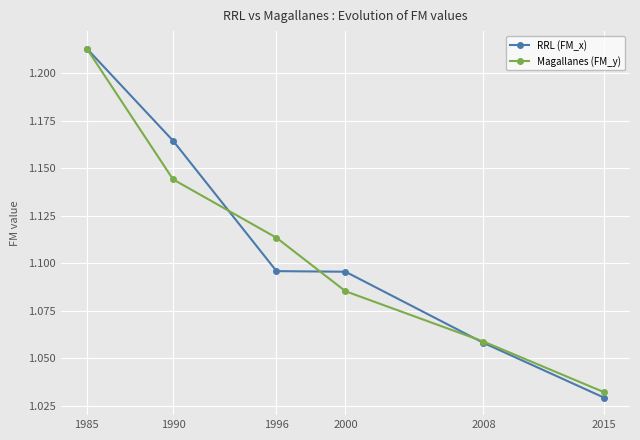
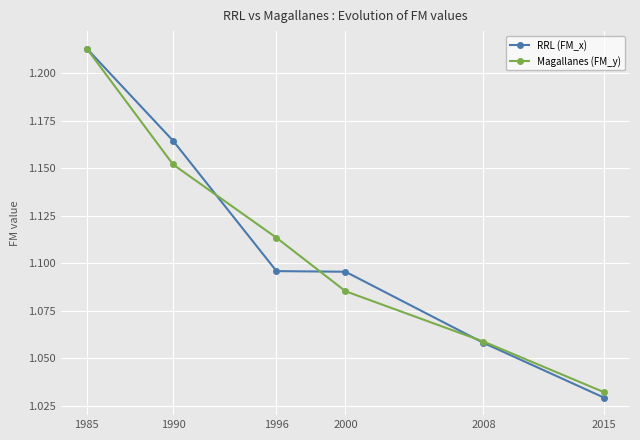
Magallanes (FM_y), 1990: 1.144 -> 1.152
